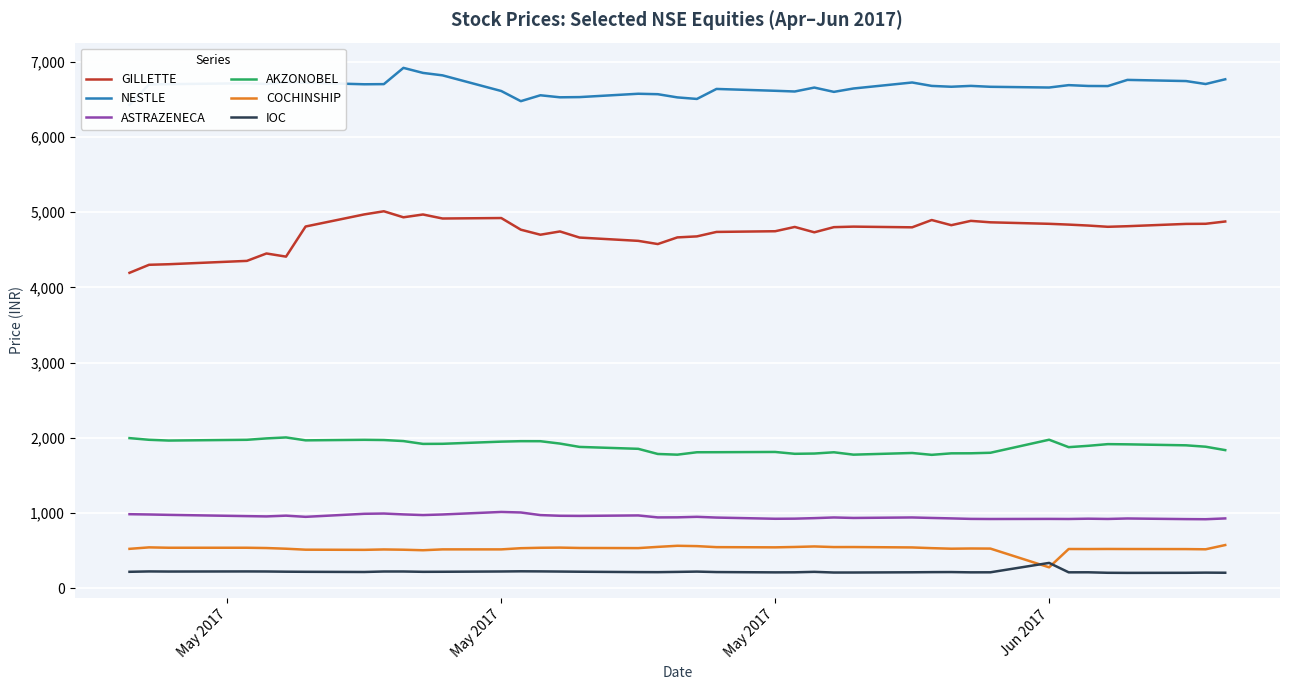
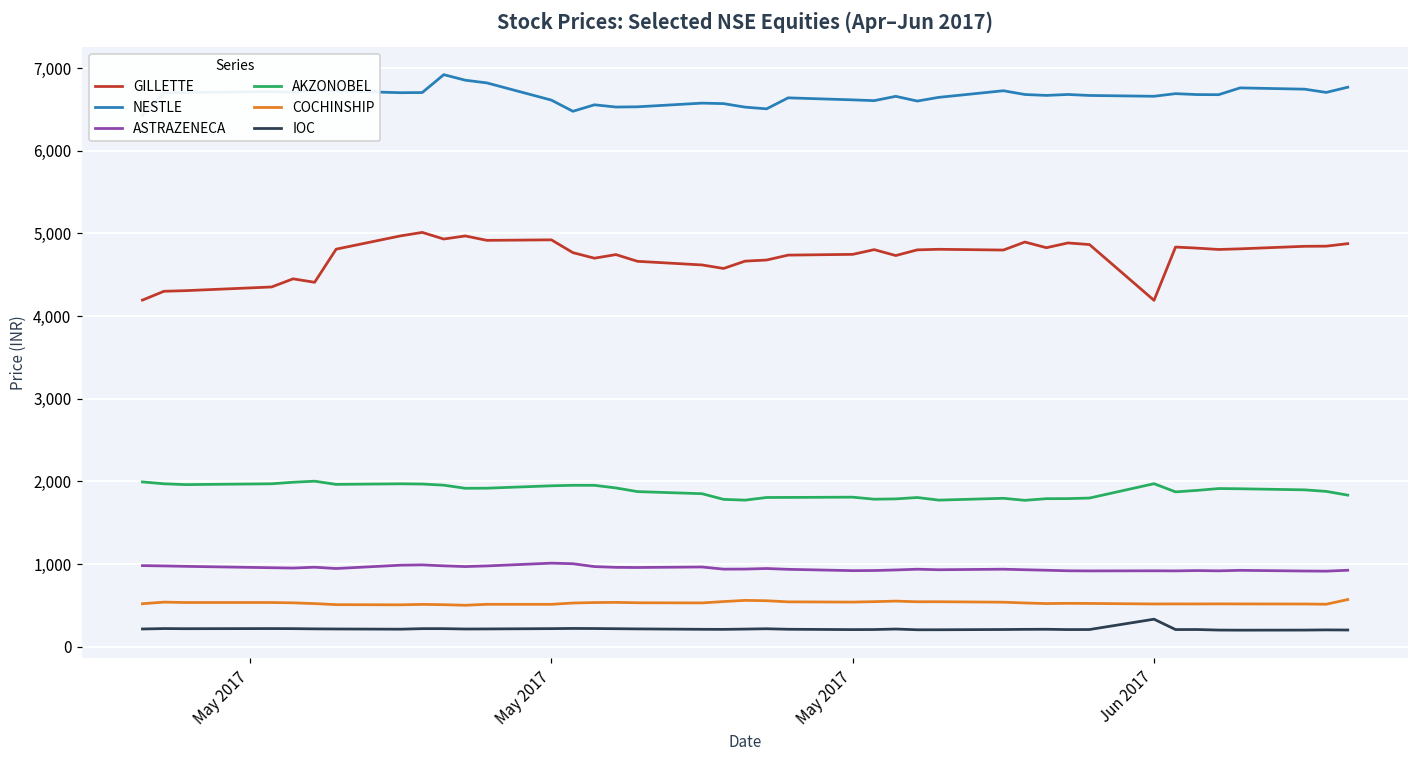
GILLETTE, Jun 2017: 4,800 -> 4,200
COCHINSHIP, Jun 2017: 300 -> 500
